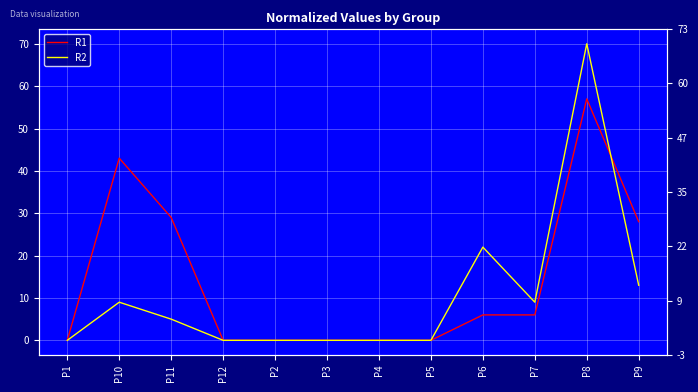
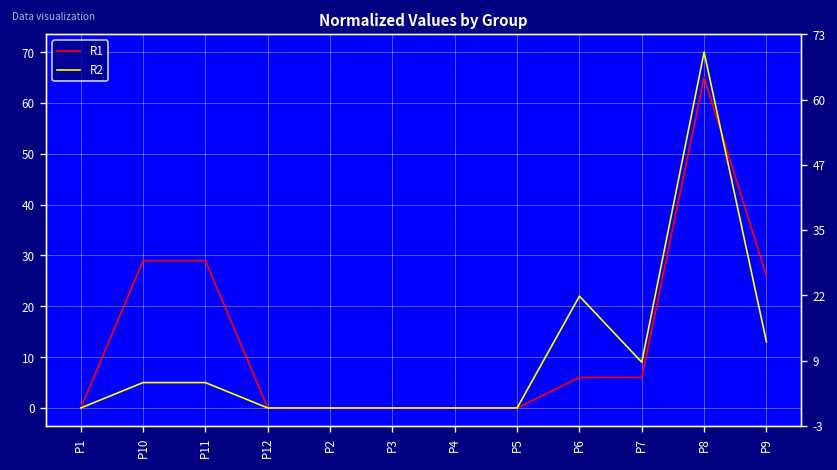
R1, P10: 43 -> 29
R2, P10: 9 -> 5
R1, P8: 57 -> 65
R1, P9: 28 -> 26
